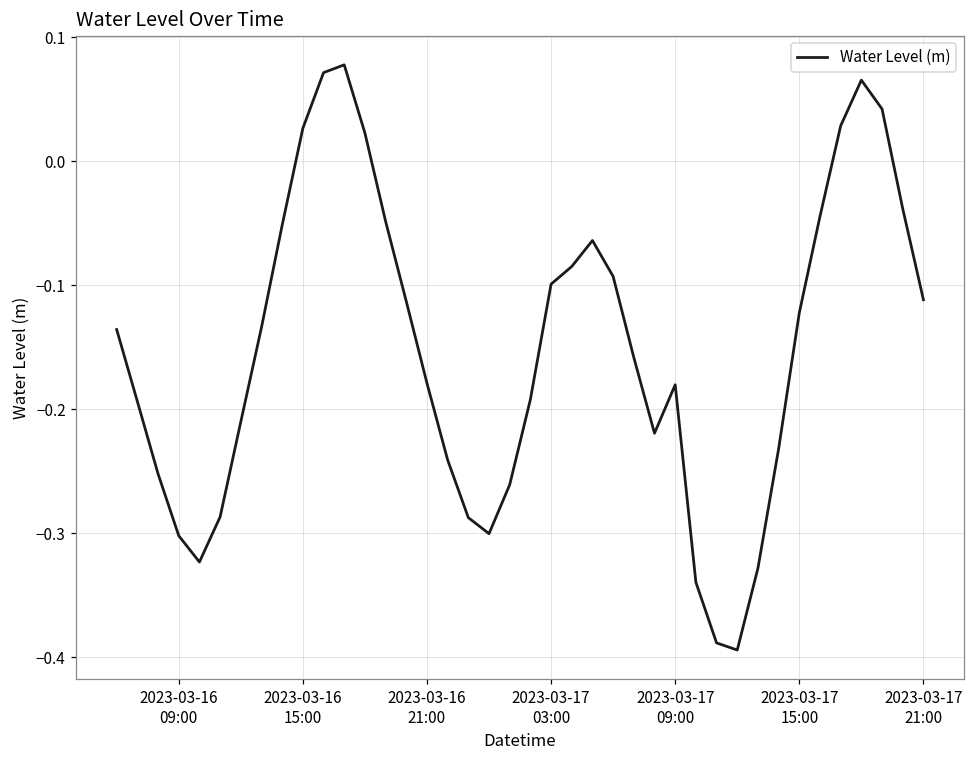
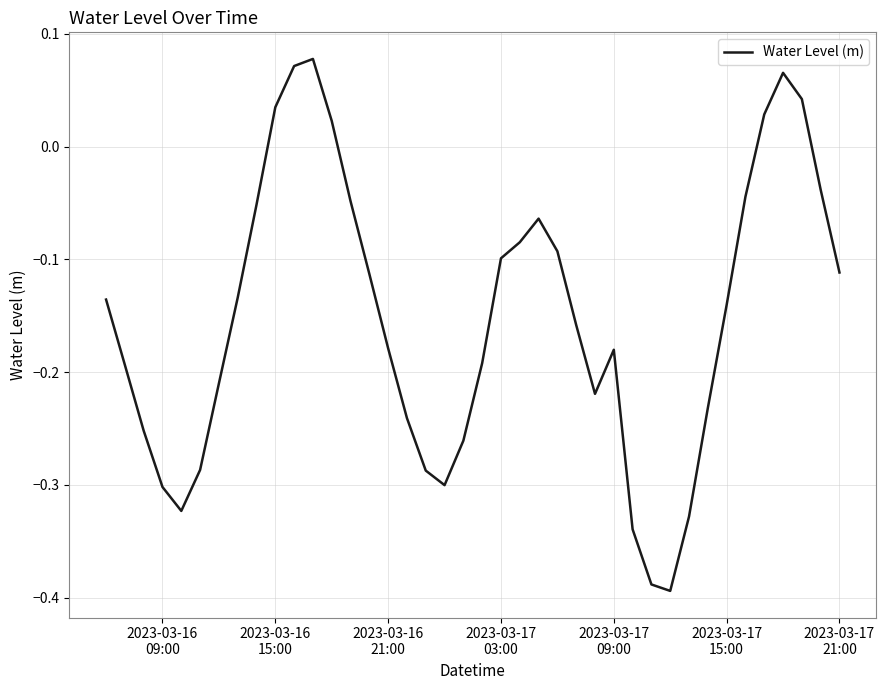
2023-03-16 15:00: 0.027 -> 0.035
2023-03-17 15:00: -0.122 -> -0.140
